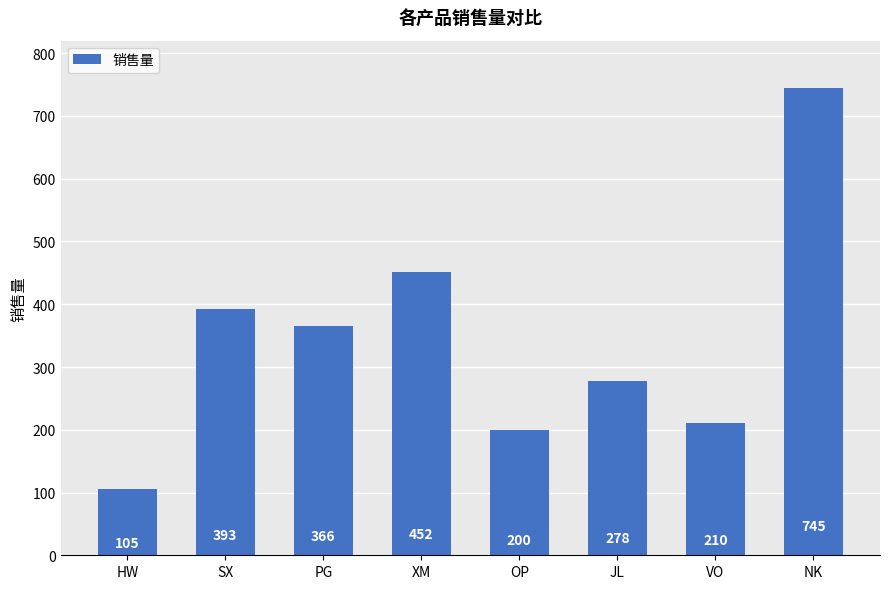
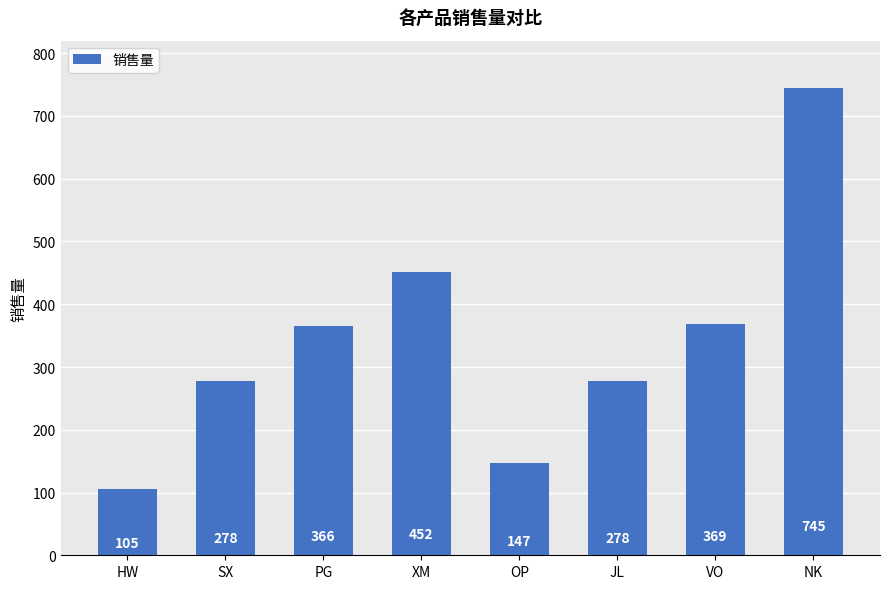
SX: 393 -> 278
OP: 200 -> 147
VO: 210 -> 369
